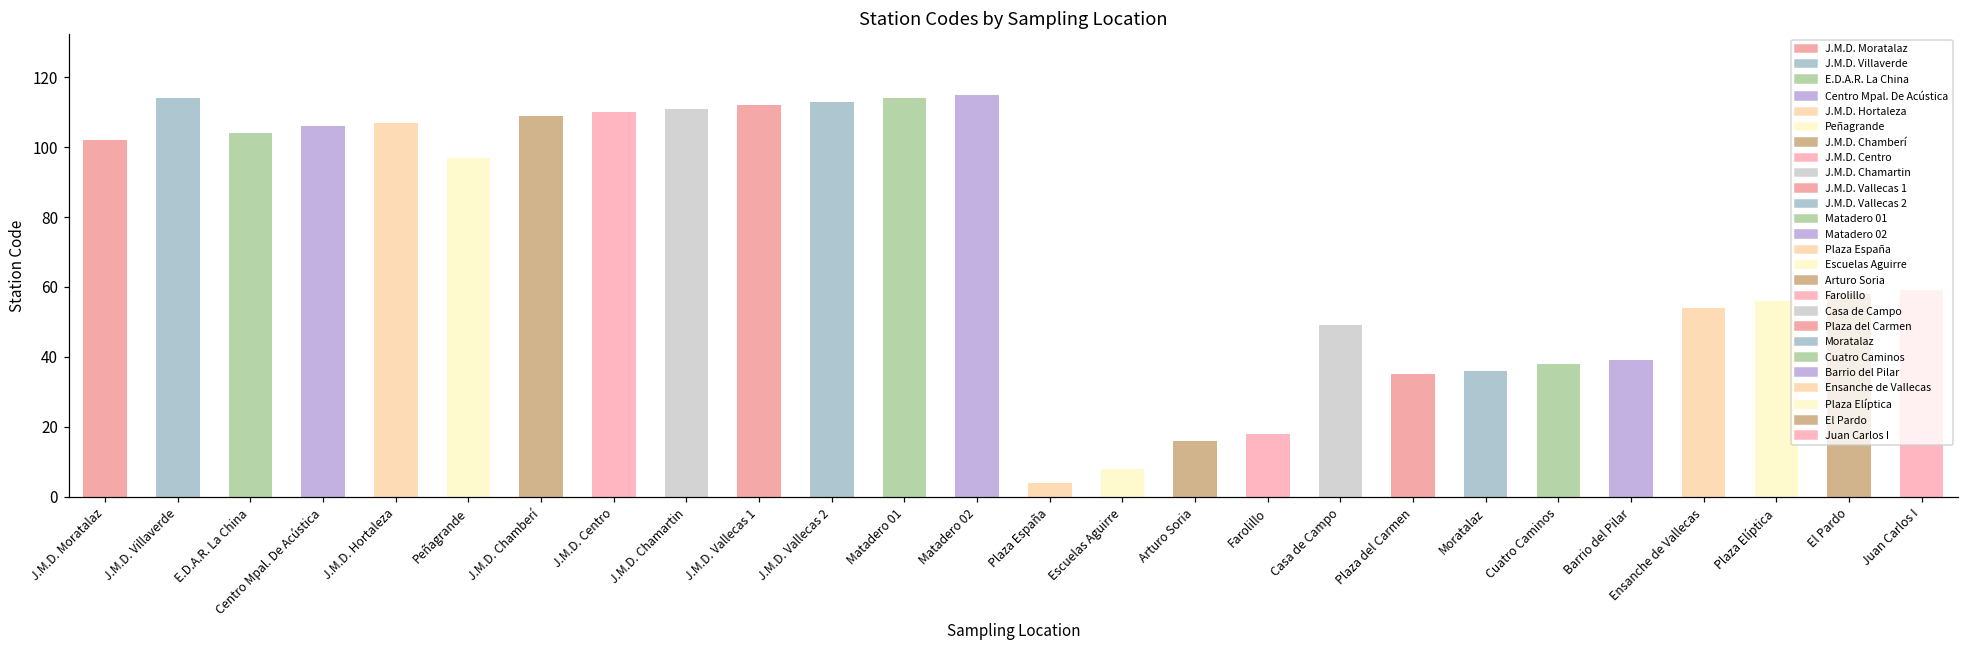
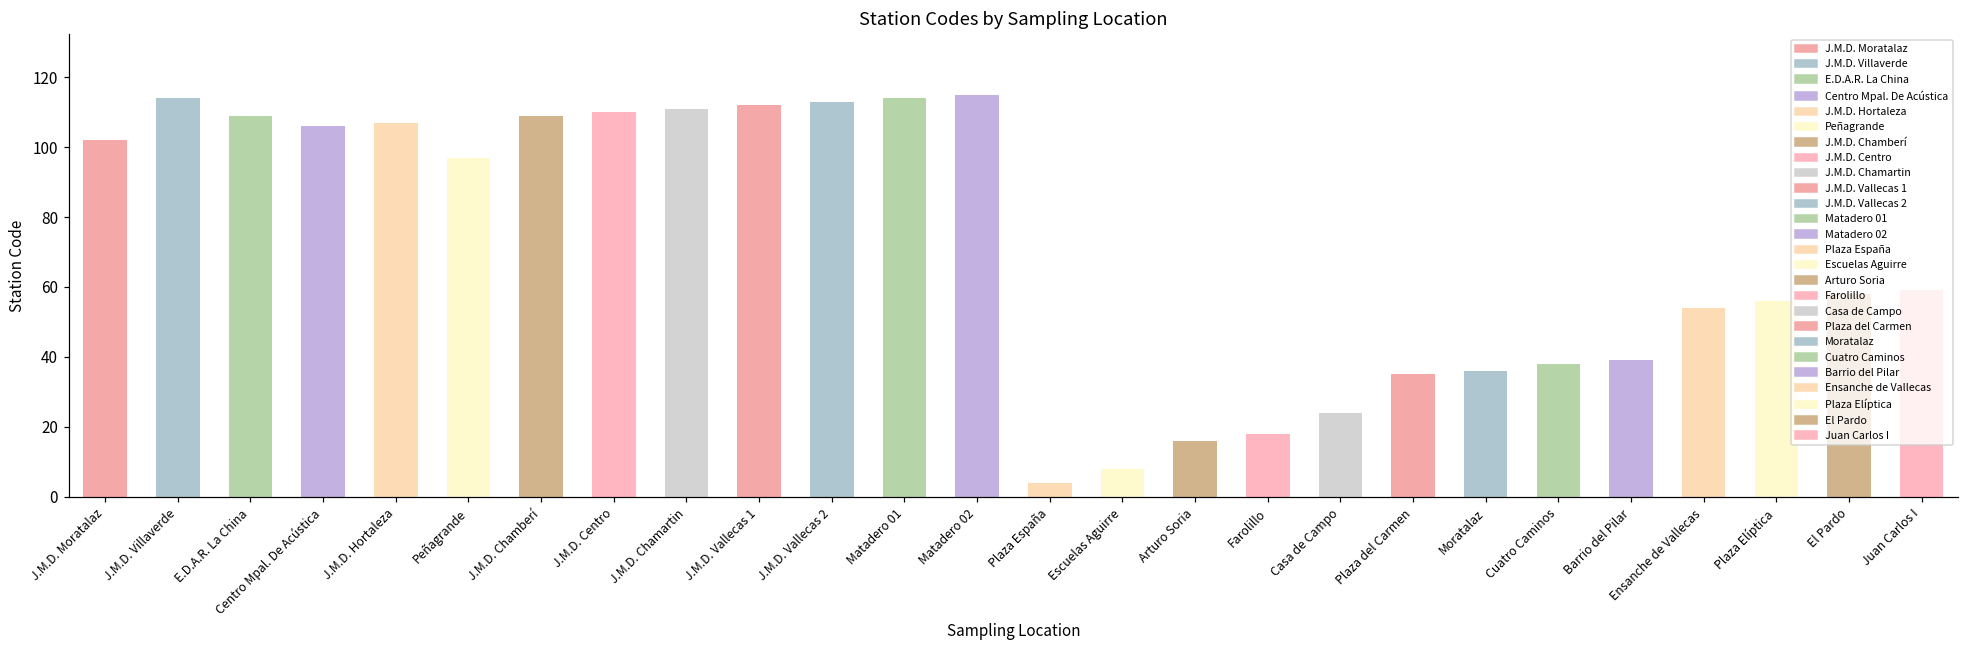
E.D.A.R. La China: 104 -> 109
Casa de Campo: 49 -> 24
